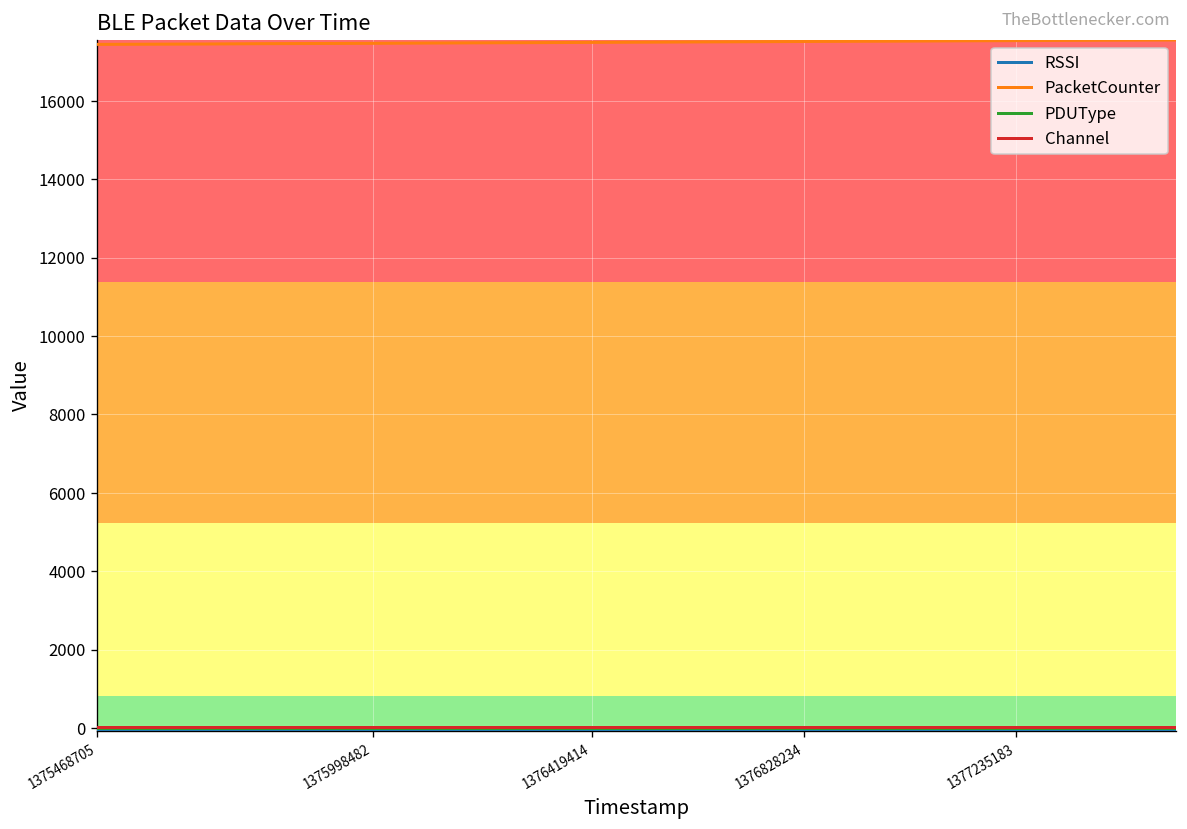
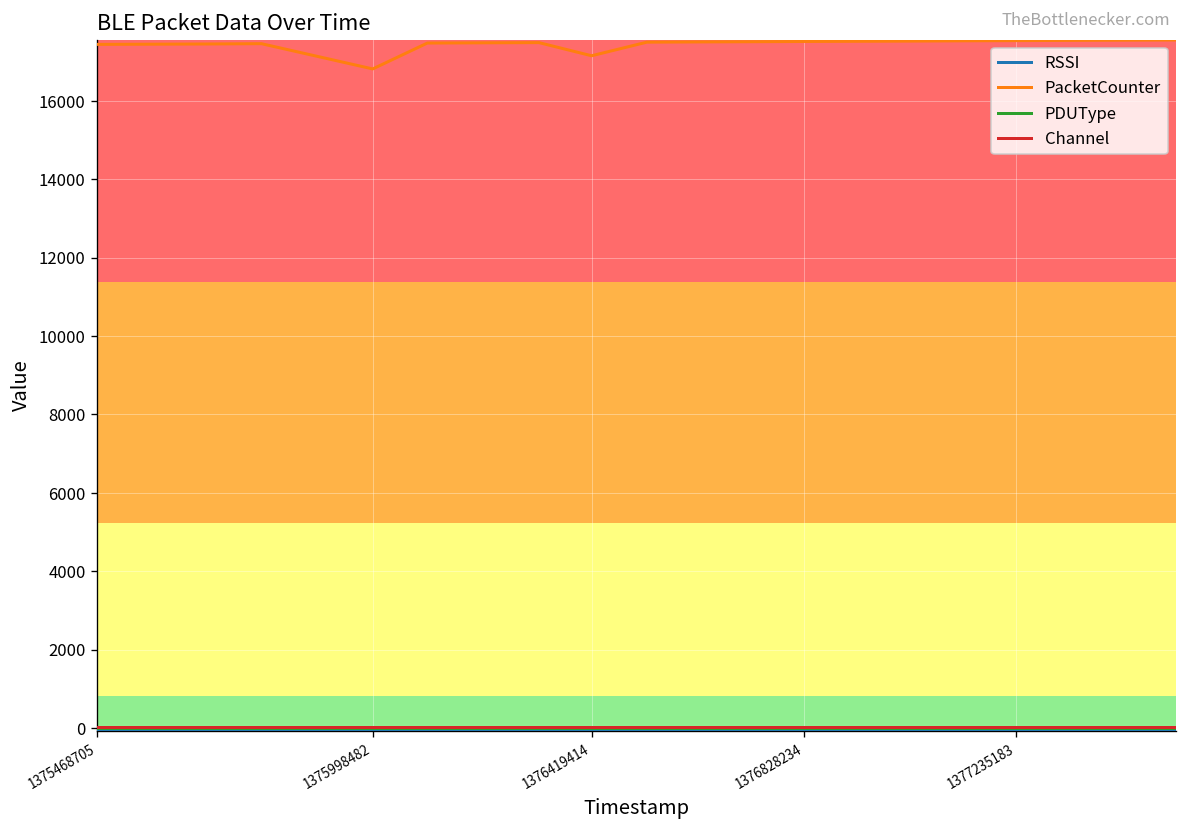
PacketCounter, 1375998482: 17500 -> 16800
PacketCounter, 1376419414: 17500 -> 17200
